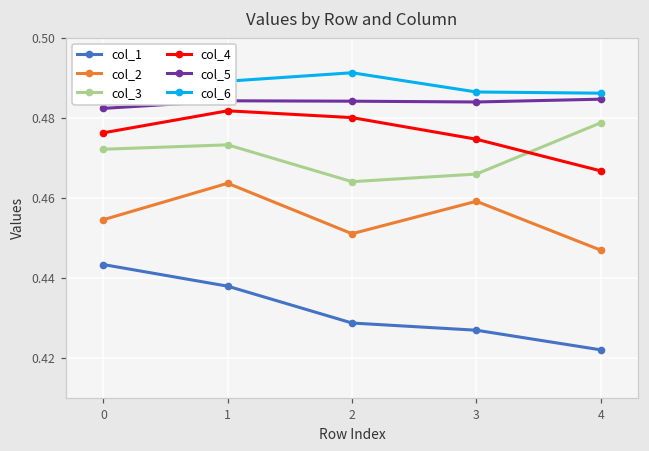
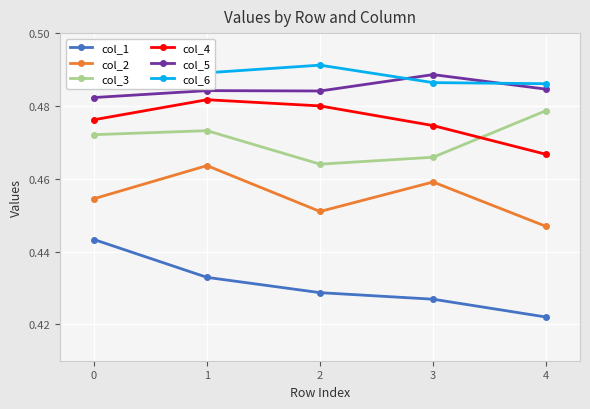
col_1, 1: 0.438 -> 0.433
col_5, 3: 0.484 -> 0.489
